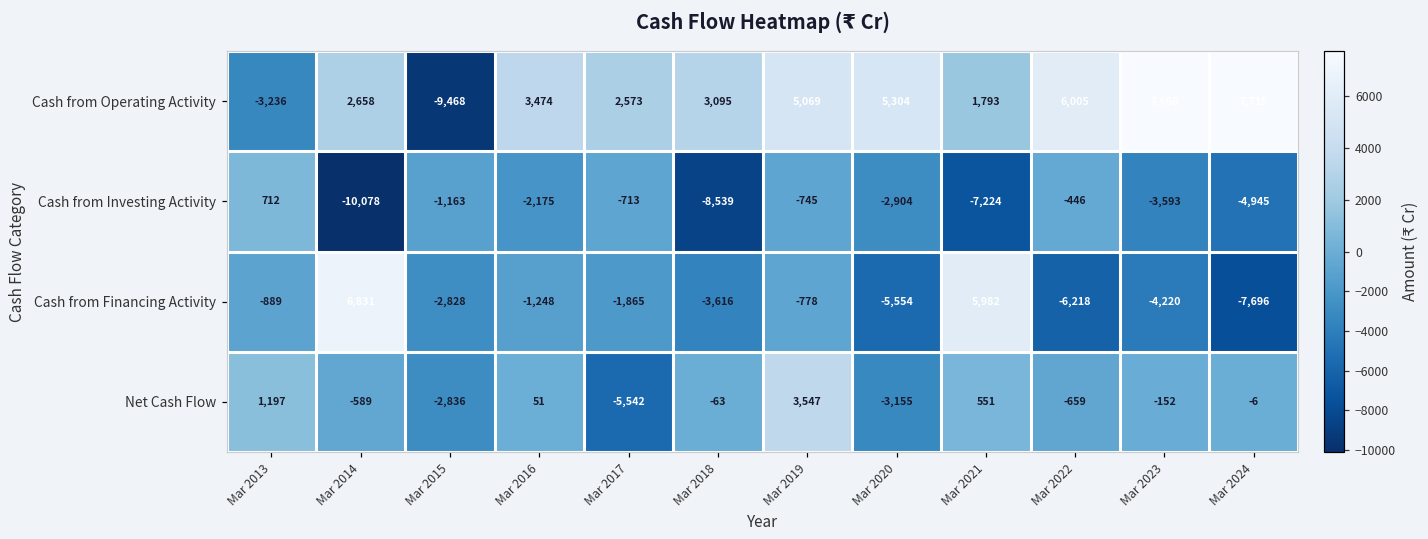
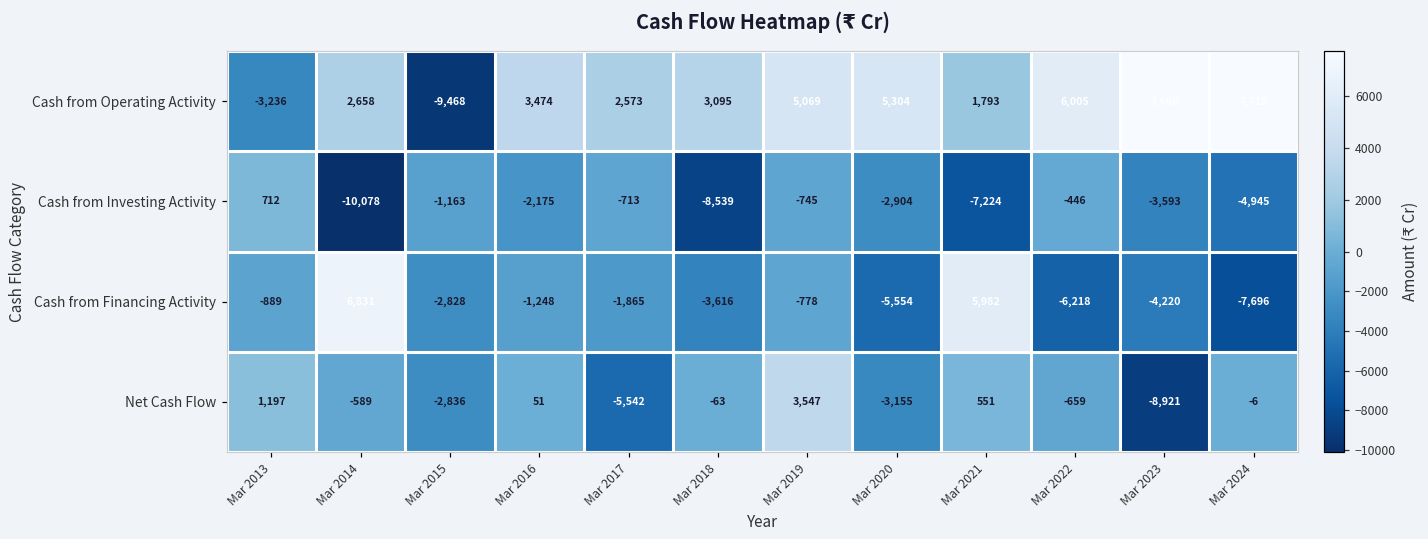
Net Cash Flow, Mar 2023: -152 -> -8,921
